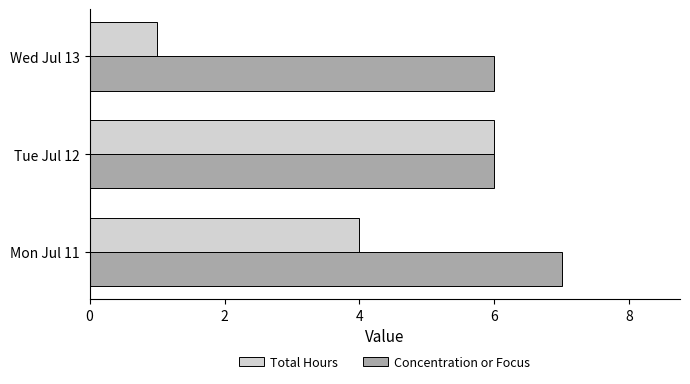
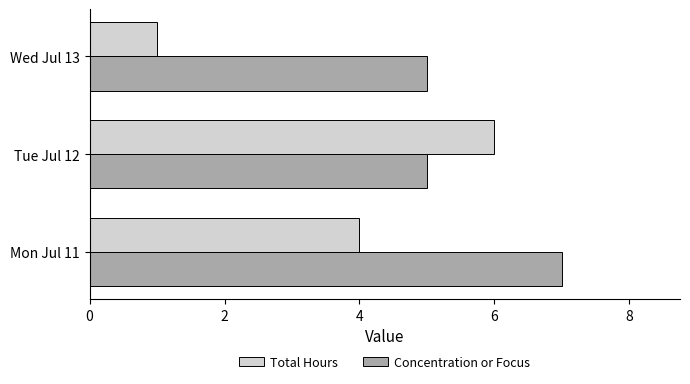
Concentration or Focus, Wed Jul 13: 6 -> 5
Concentration or Focus, Tue Jul 12: 6 -> 5
